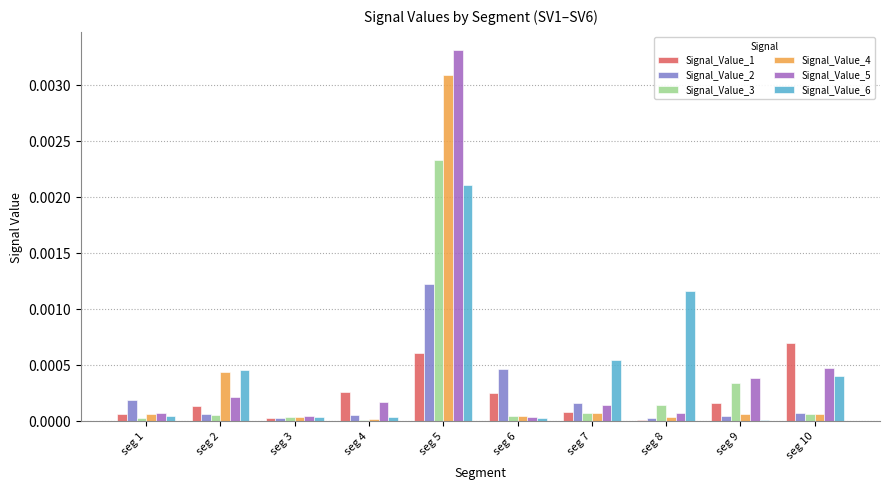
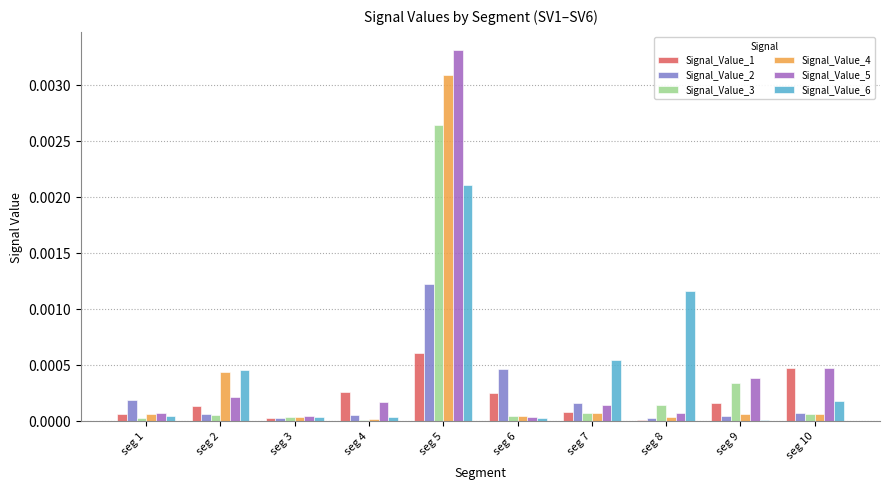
Signal_Value_3, seg 5: 0.00233 -> 0.00264
Signal_Value_1, seg 10: 0.00069 -> 0.00047
Signal_Value_6, seg 10: 0.00040 -> 0.00017
